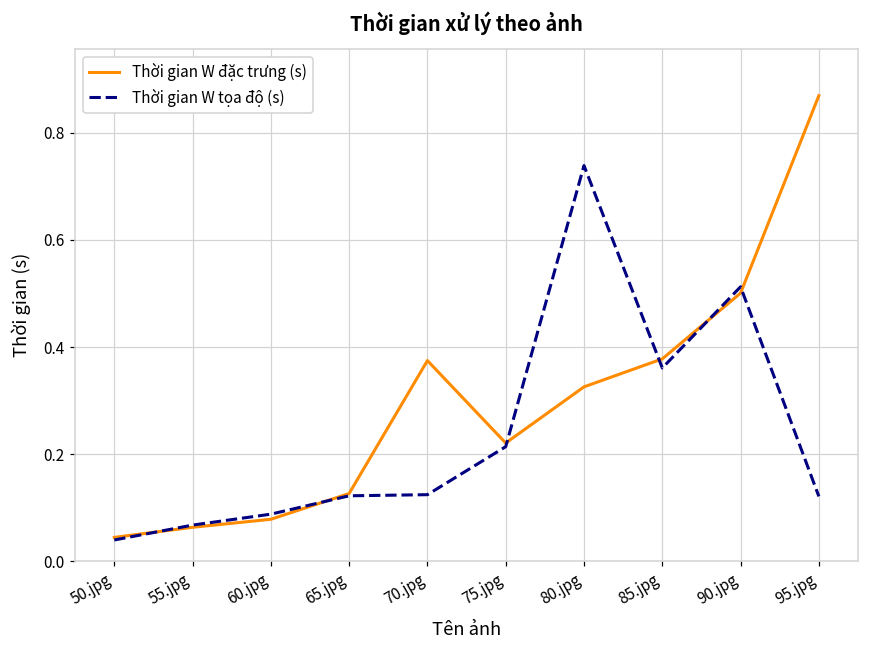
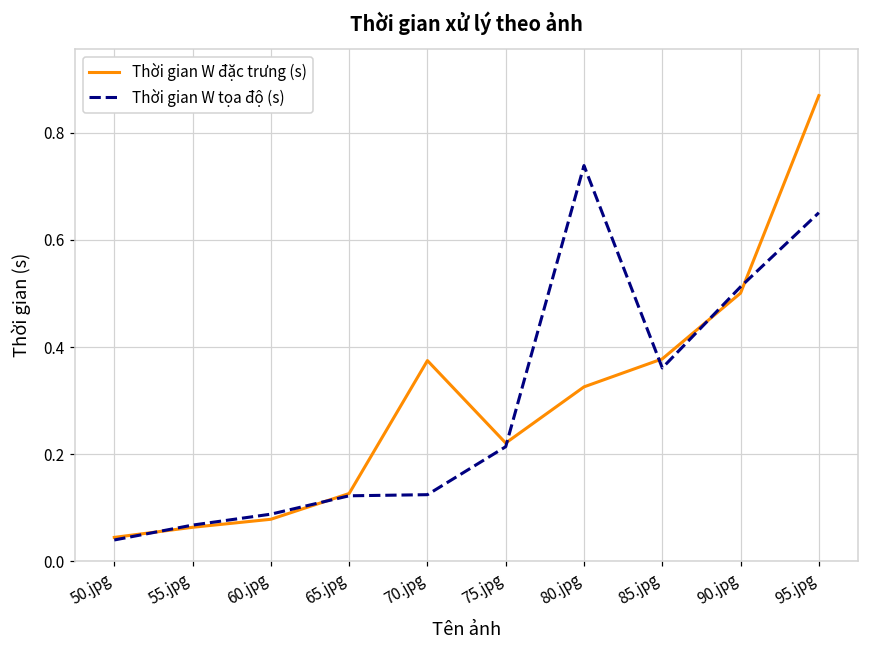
Thời gian W tọa độ (s), 95.jpg: 0.12 -> 0.65
